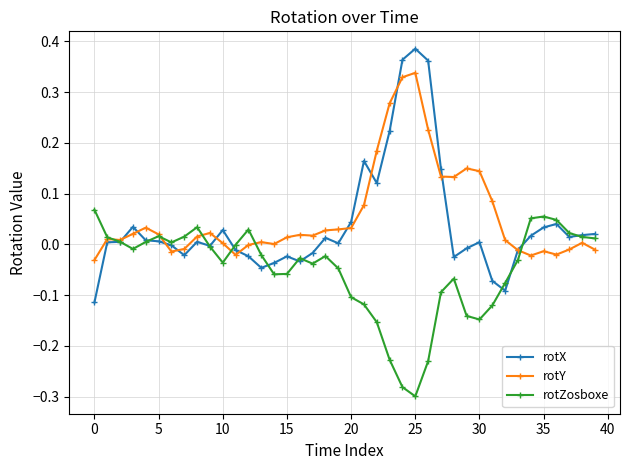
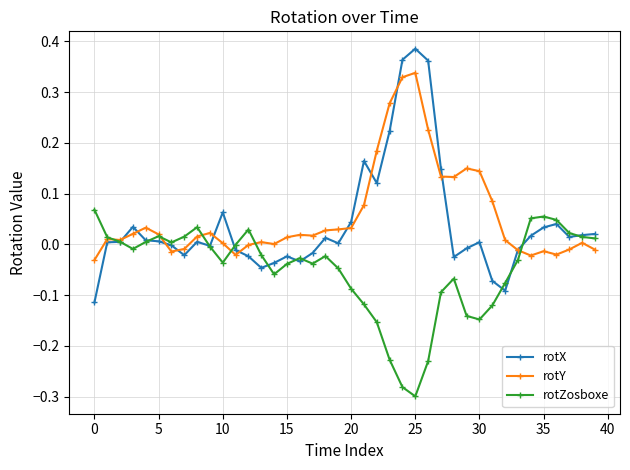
rotX, 10: 0.03 -> 0.06
rotZosboxe, 15: -0.06 -> -0.04
rotZosboxe, 20: -0.10 -> -0.09
